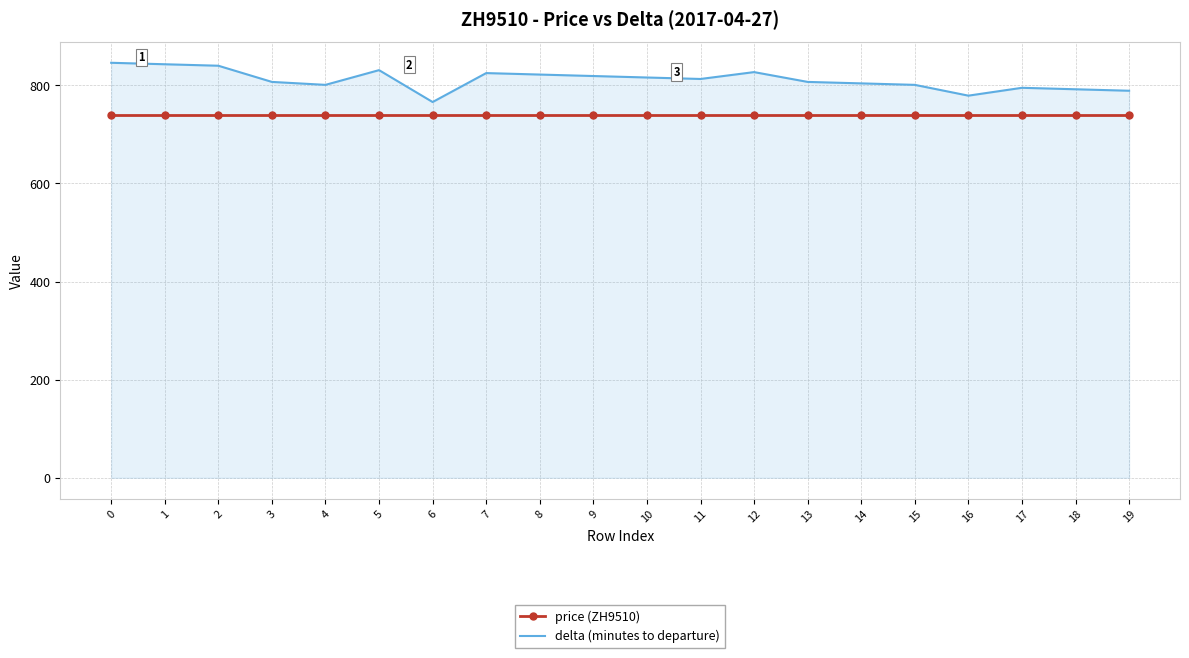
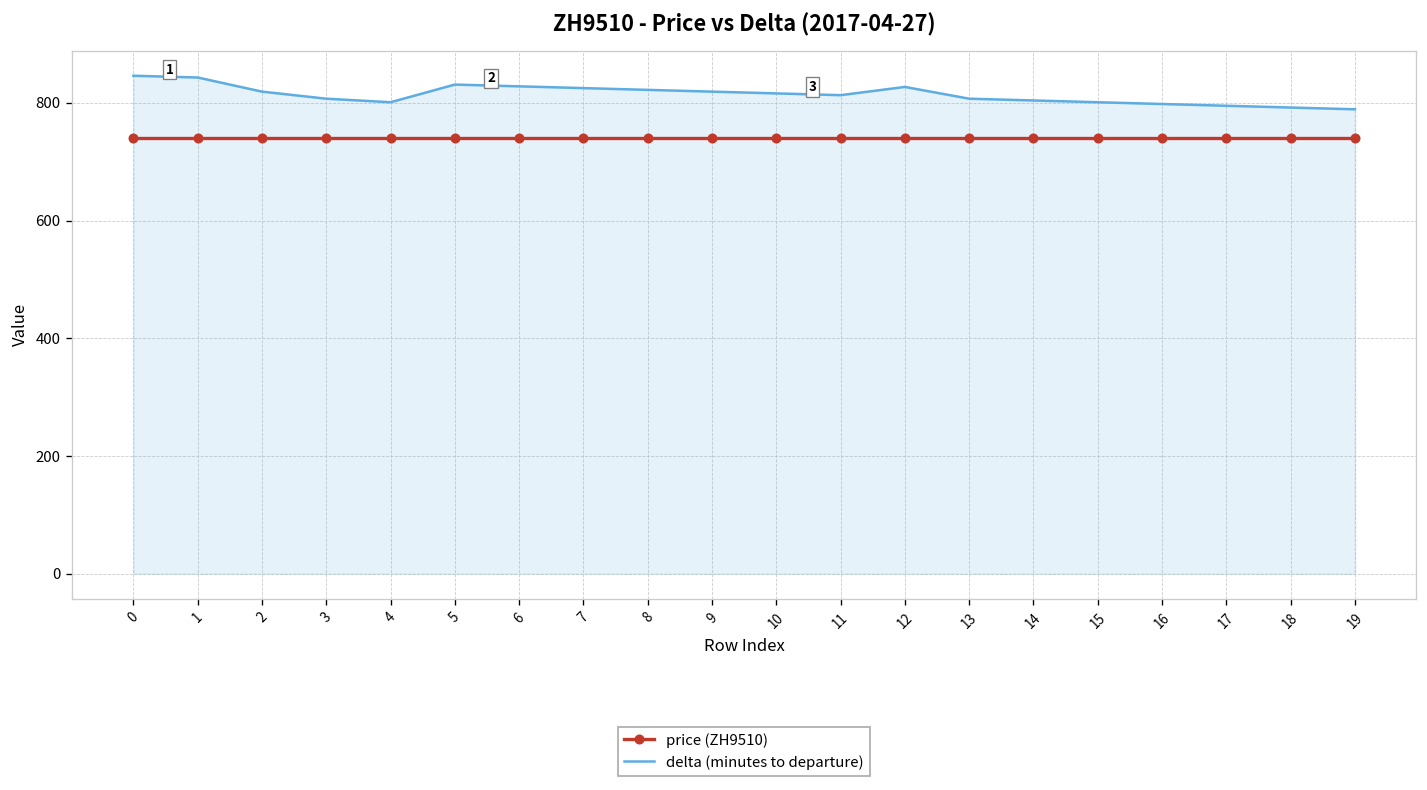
delta (minutes to departure), 2: 840 -> 820
delta (minutes to departure), 6: 770 -> 830
delta (minutes to departure), 16: 780 -> 800
